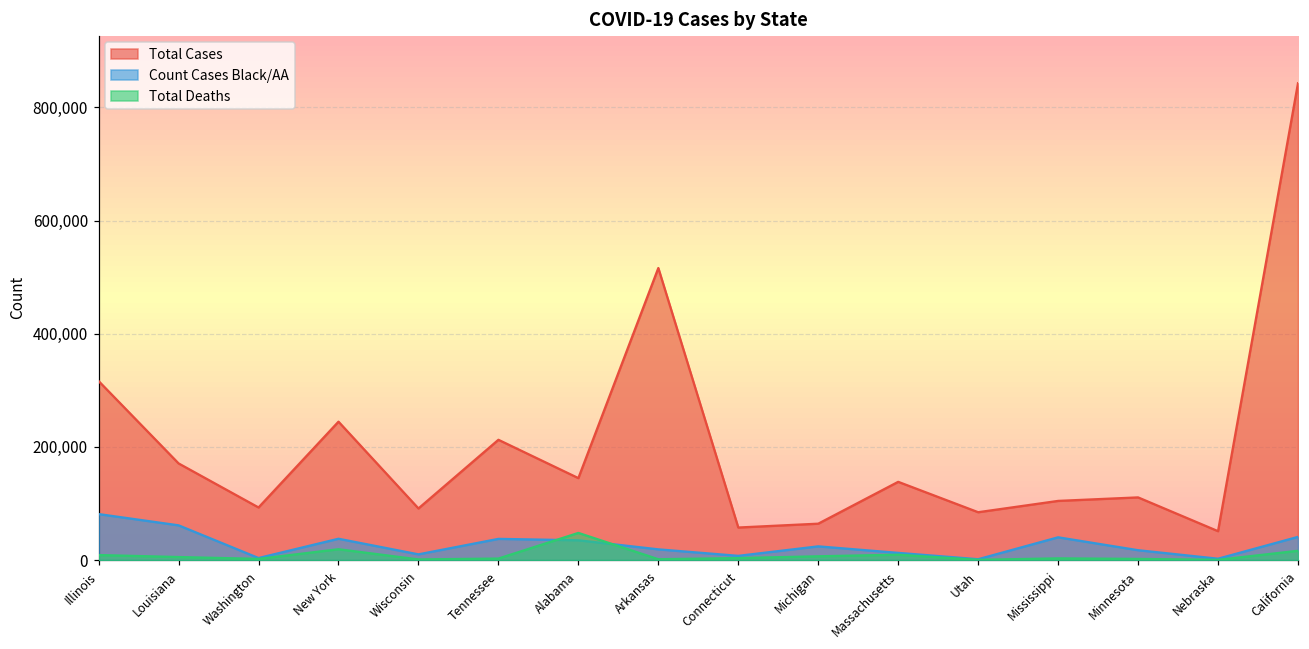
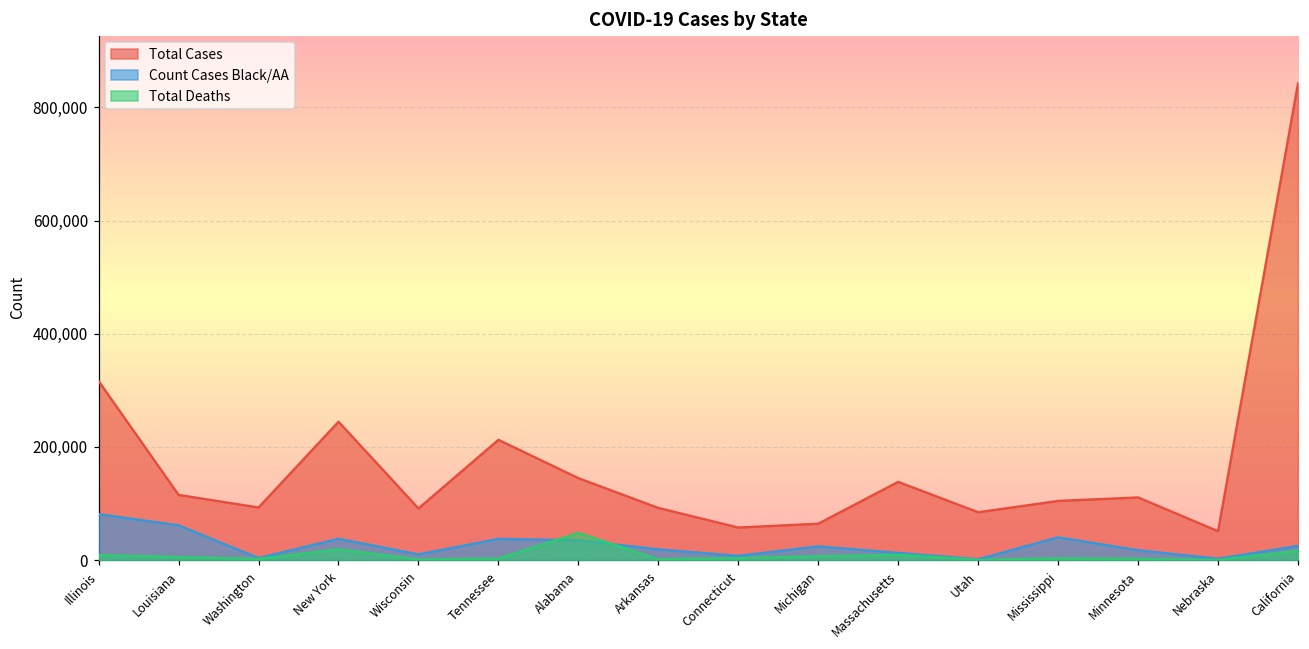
Total Cases, Louisiana: 170,000 -> 120,000
Total Cases, Arkansas: 520,000 -> 90,000
Count Cases Black/AA, California: 40,000 -> 30,000
